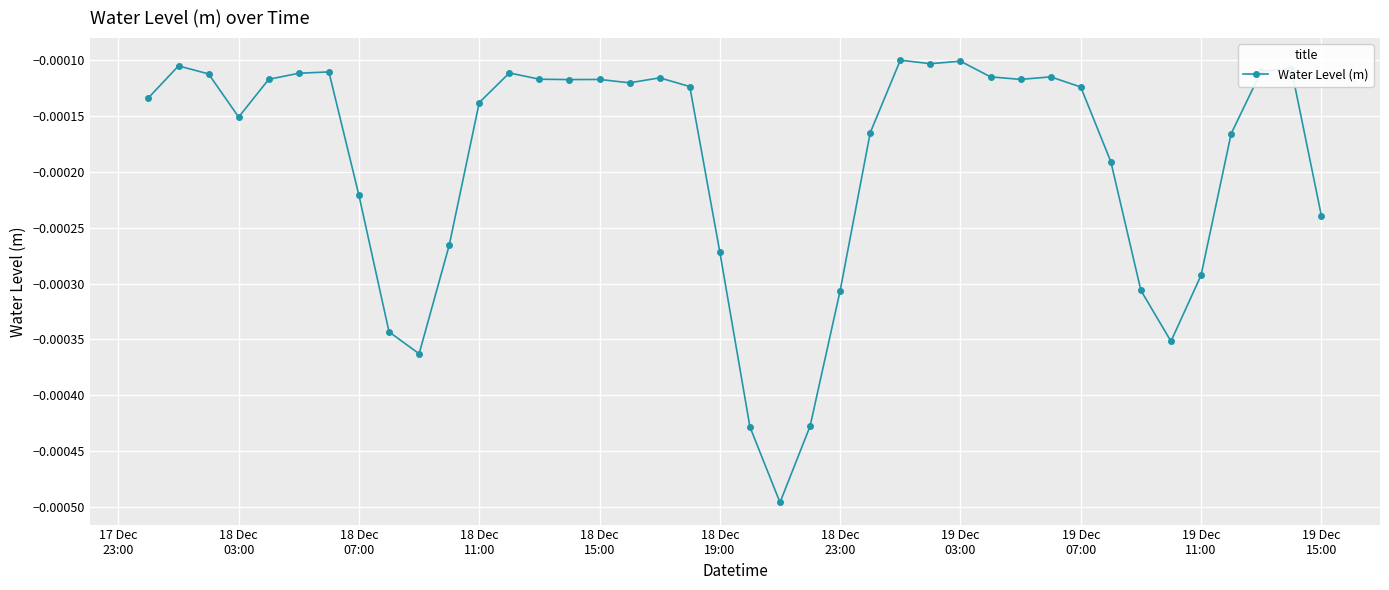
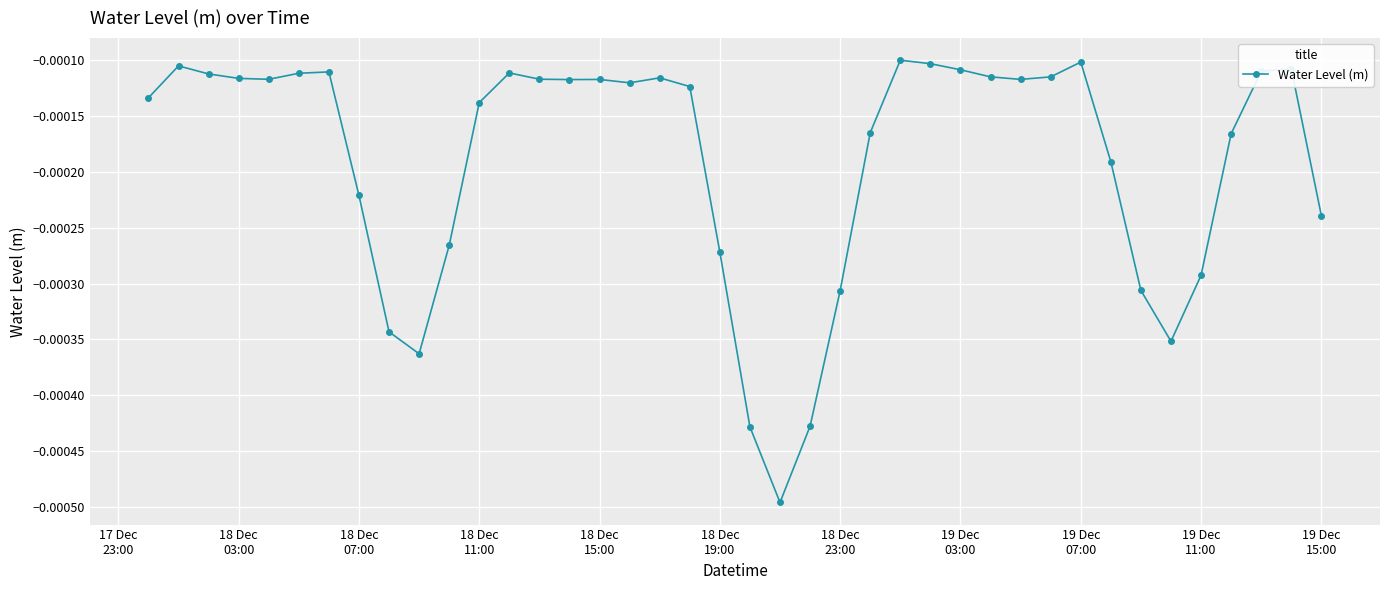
18 Dec 03:00: -0.000151 -> -0.000116
19 Dec 03:00: -0.000101 -> -0.000108
19 Dec 07:00: -0.000124 -> -0.000102
